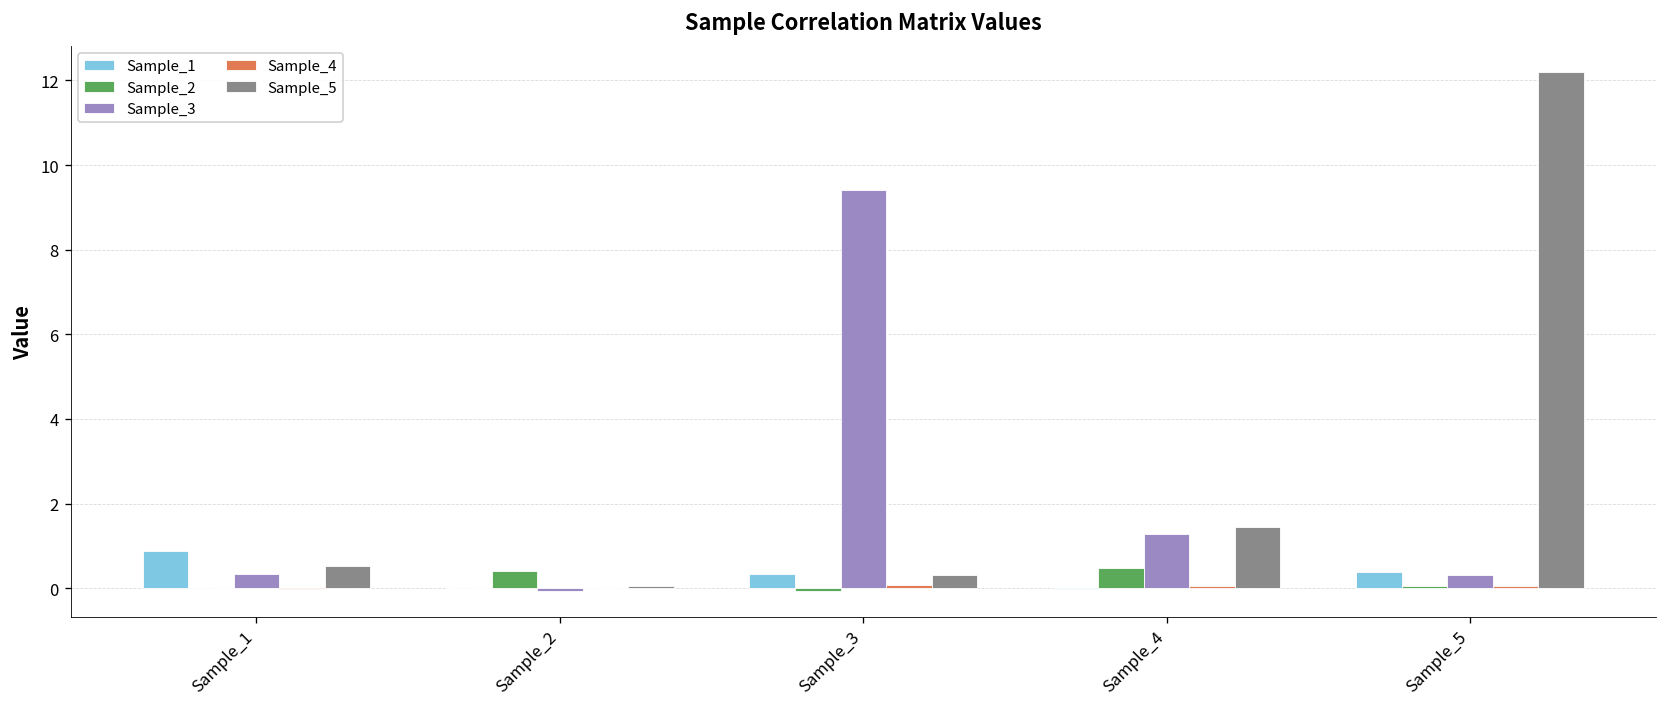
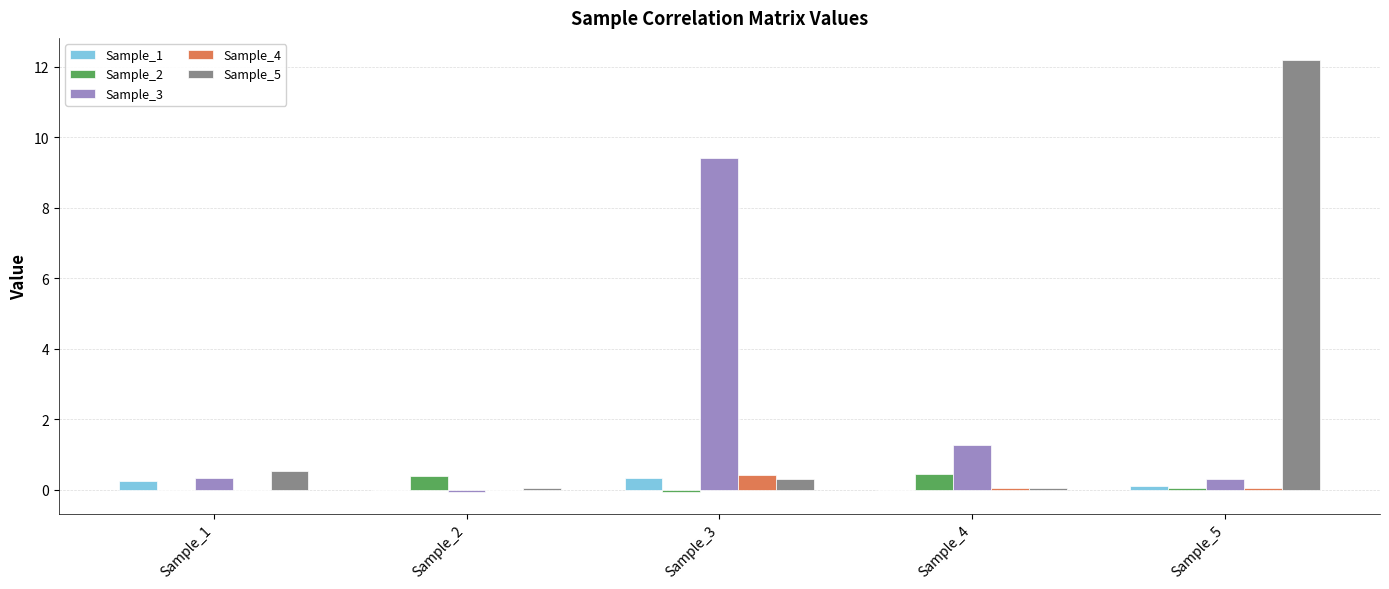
Sample_1, Sample_1: 0.9 -> 0.3
Sample_4, Sample_3: 0.1 -> 0.4
Sample_5, Sample_4: 1.4 -> 0.1
Sample_1, Sample_5: 0.4 -> 0.1
